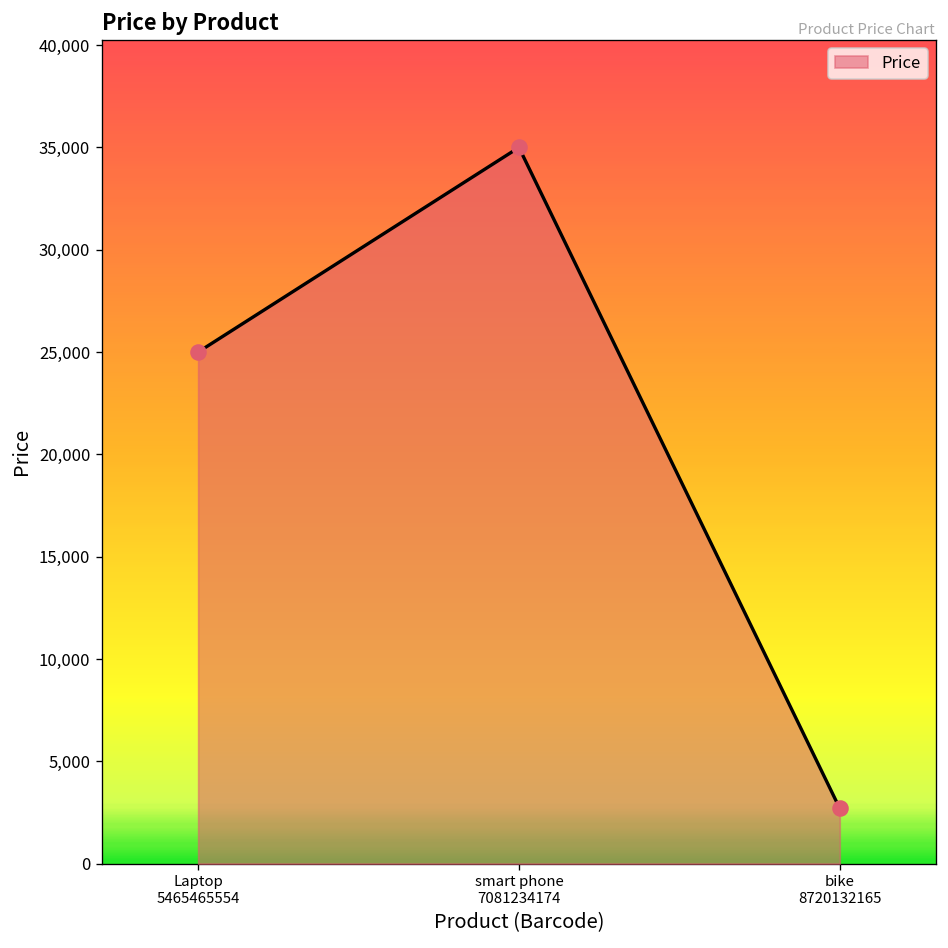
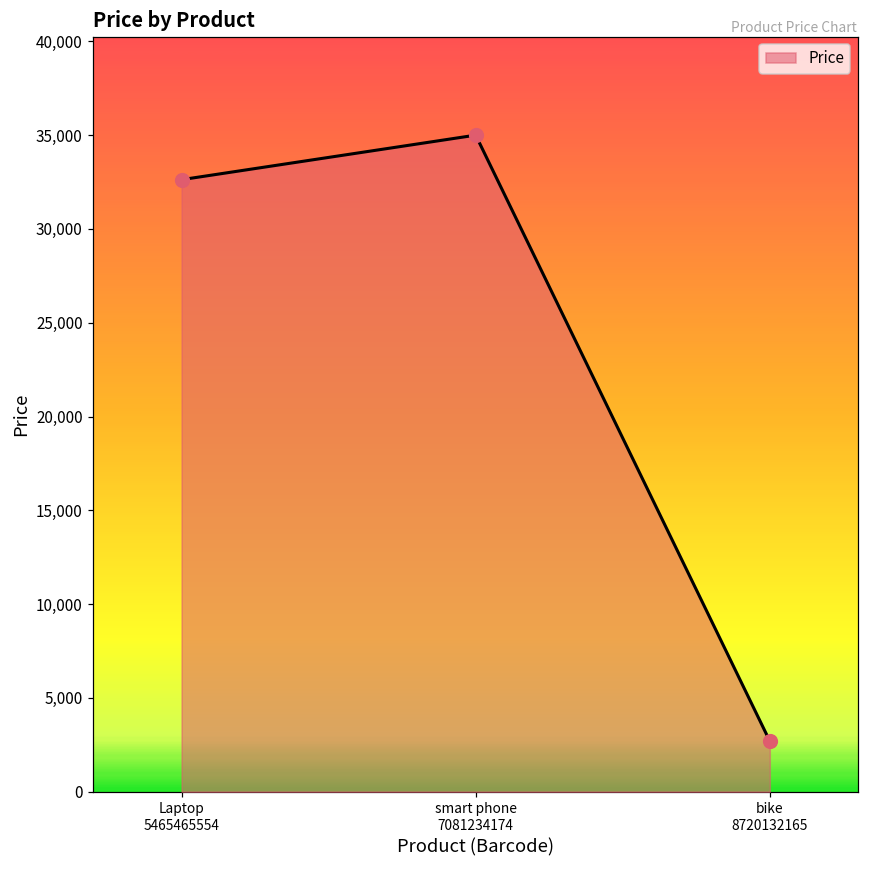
Laptop 5465465554: 25,000 -> 32,600
